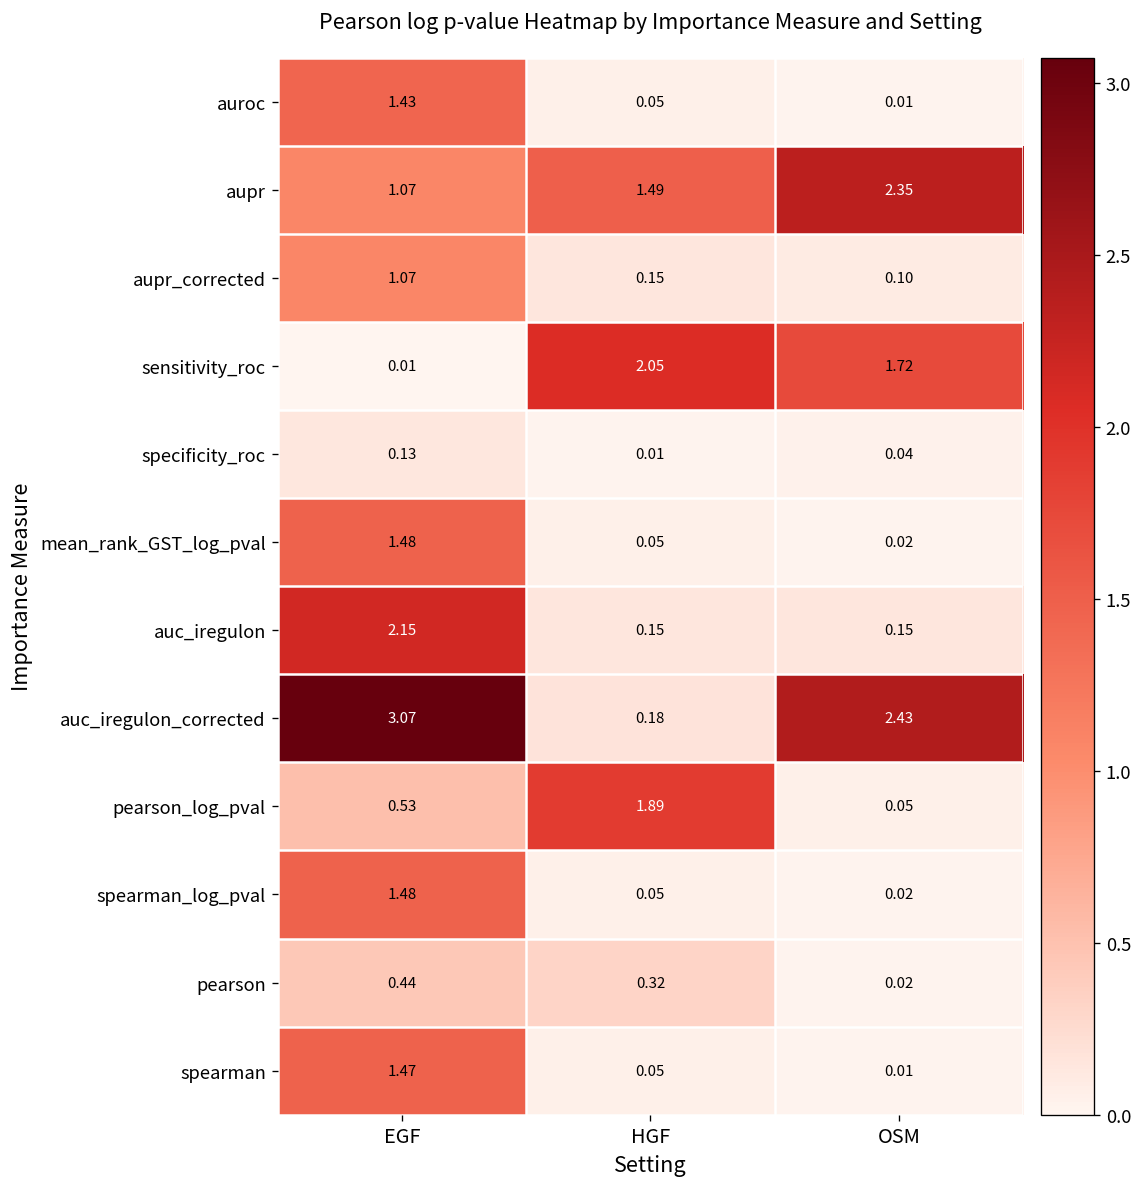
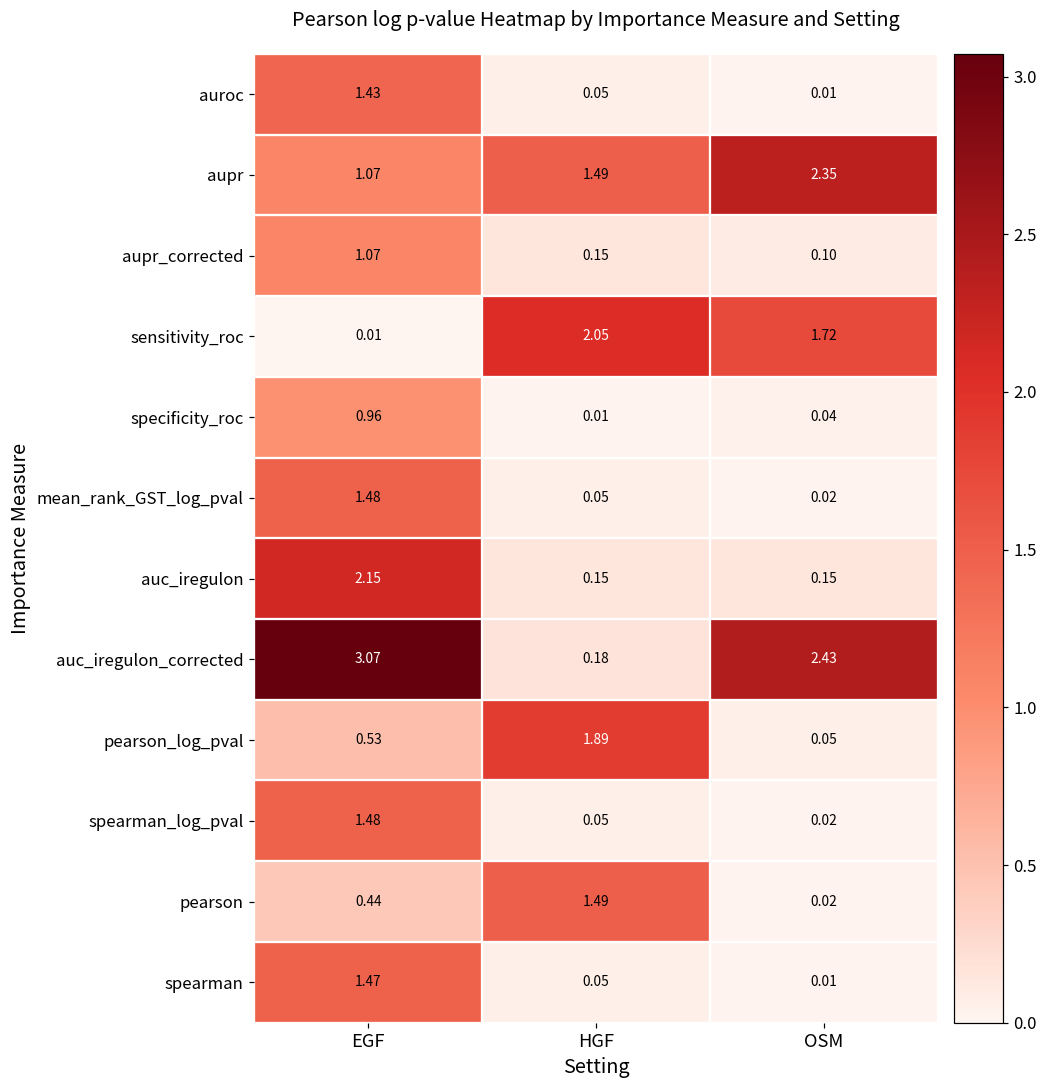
specificity_roc, EGF: 0.13 -> 0.96
pearson, HGF: 0.32 -> 1.49
